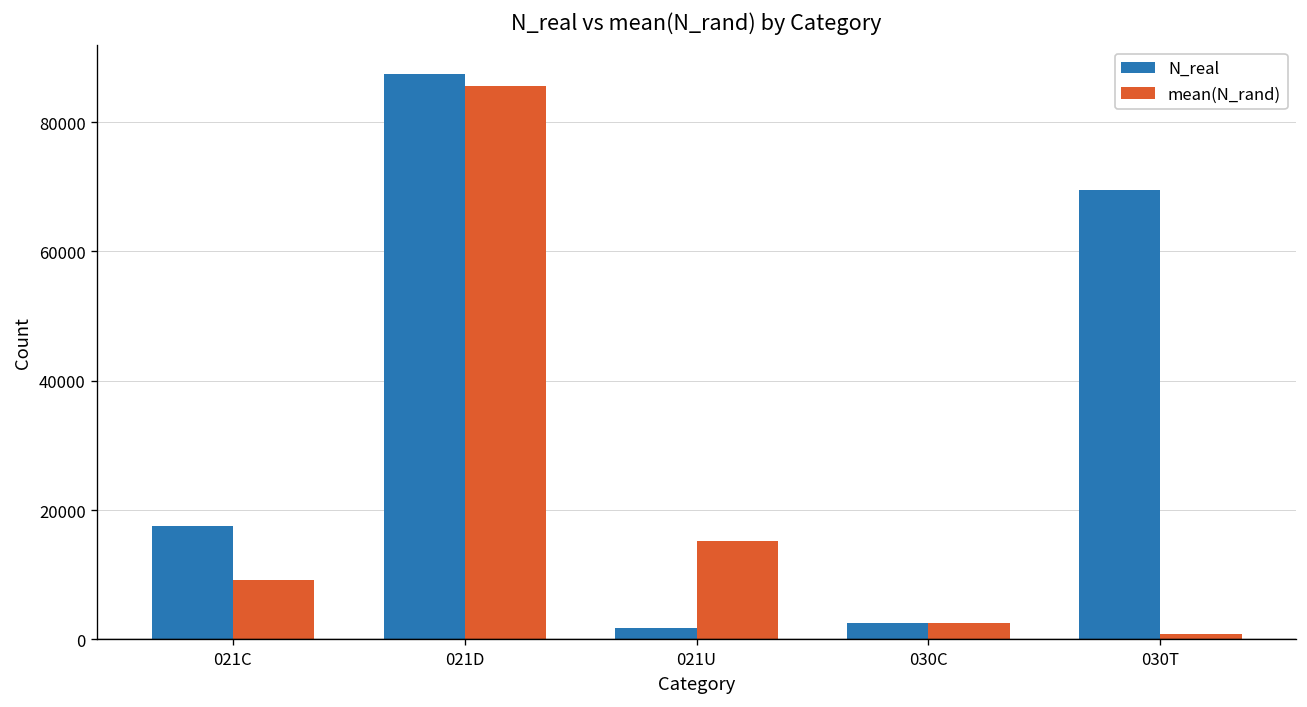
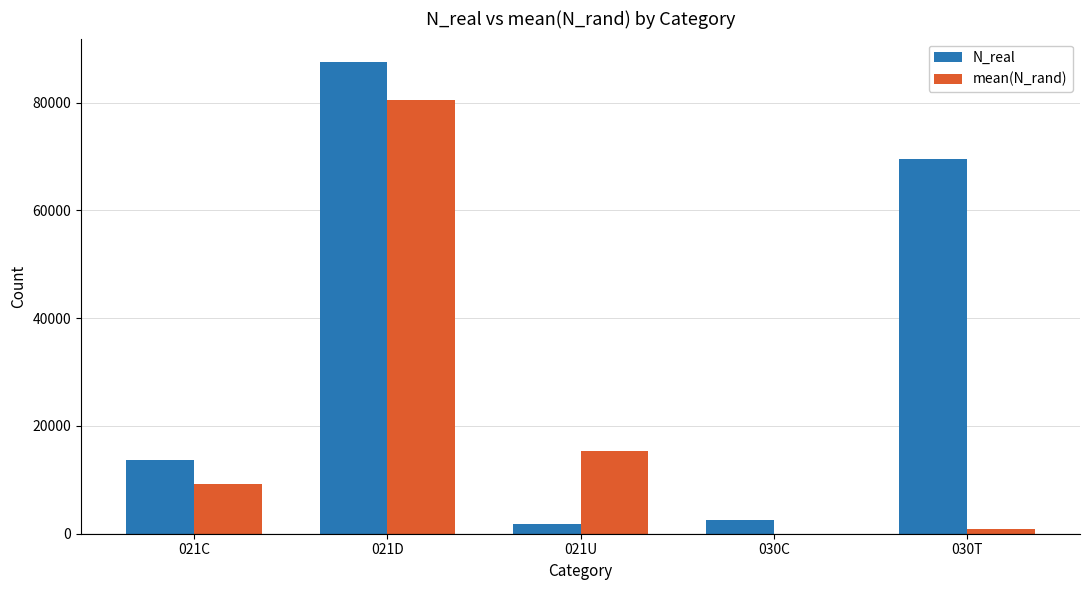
N_real, 021C: 18000 -> 14000
mean(N_rand), 021D: 86000 -> 80000
mean(N_rand), 030C: 3000 -> 0
